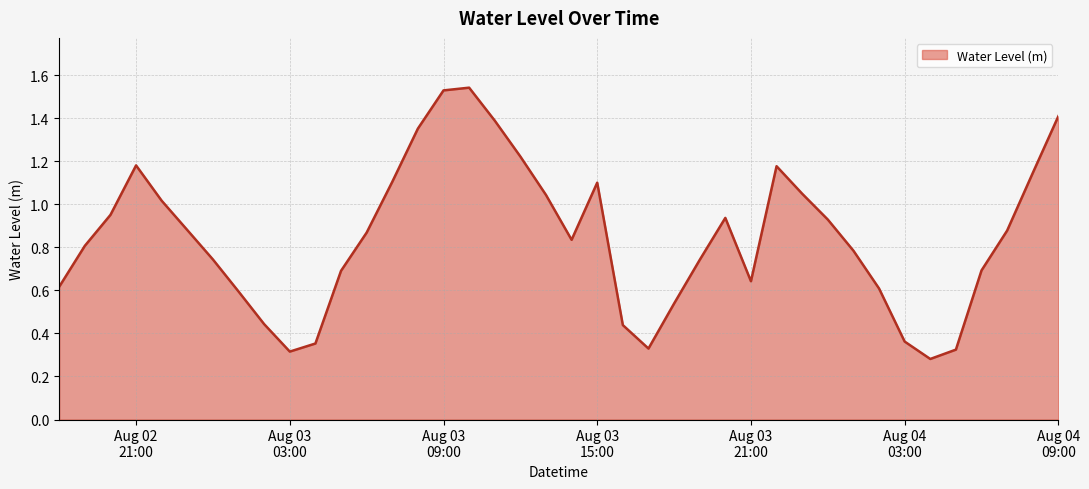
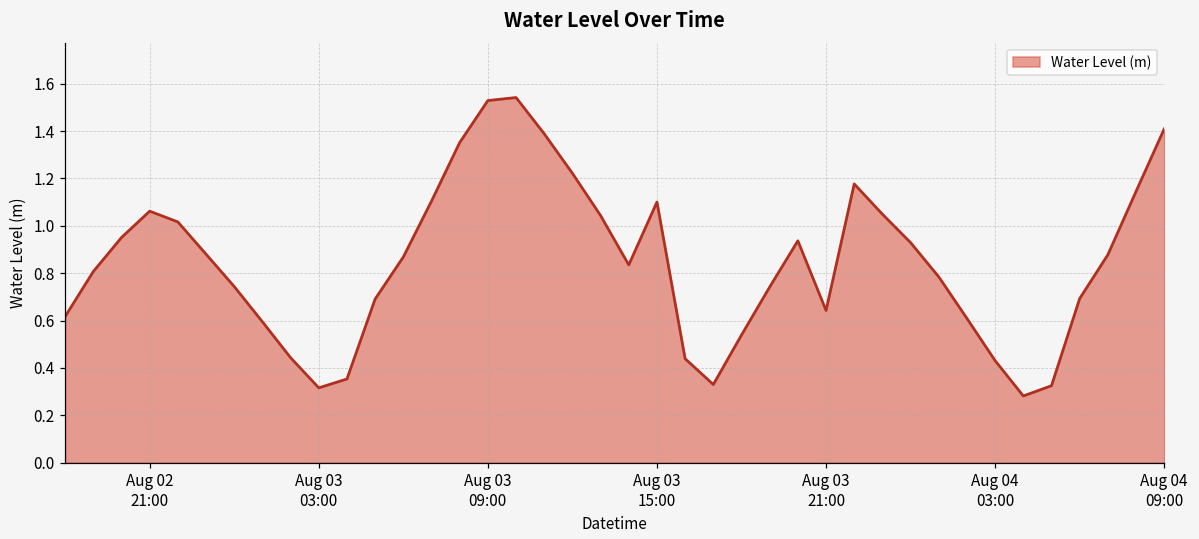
Aug 02 21:00: 1.18 -> 1.06
Aug 04 03:00: 0.36 -> 0.43
